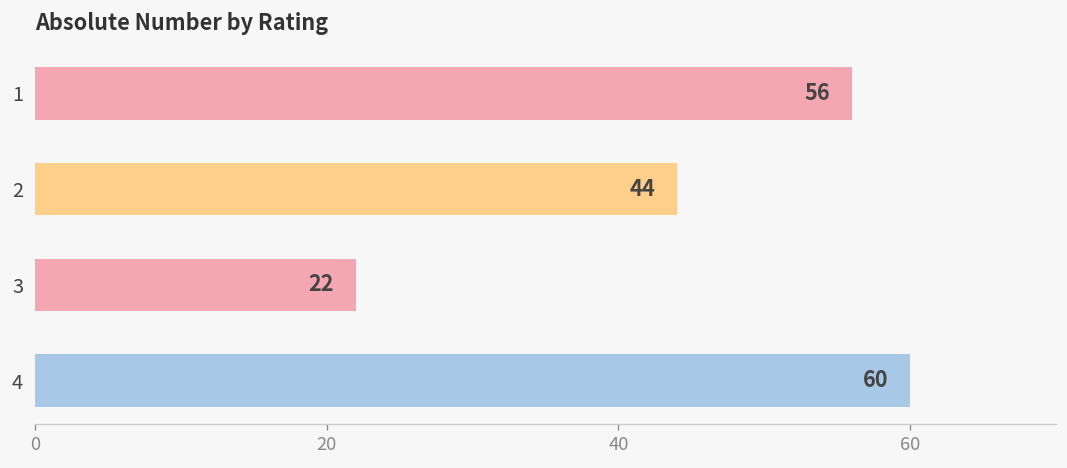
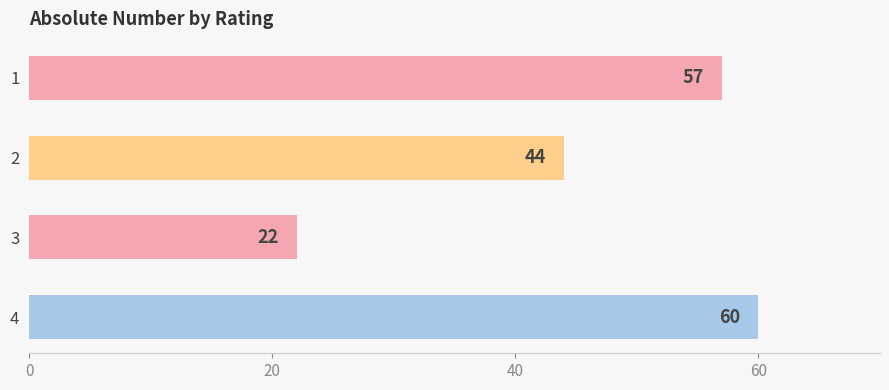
1: 56 -> 57
